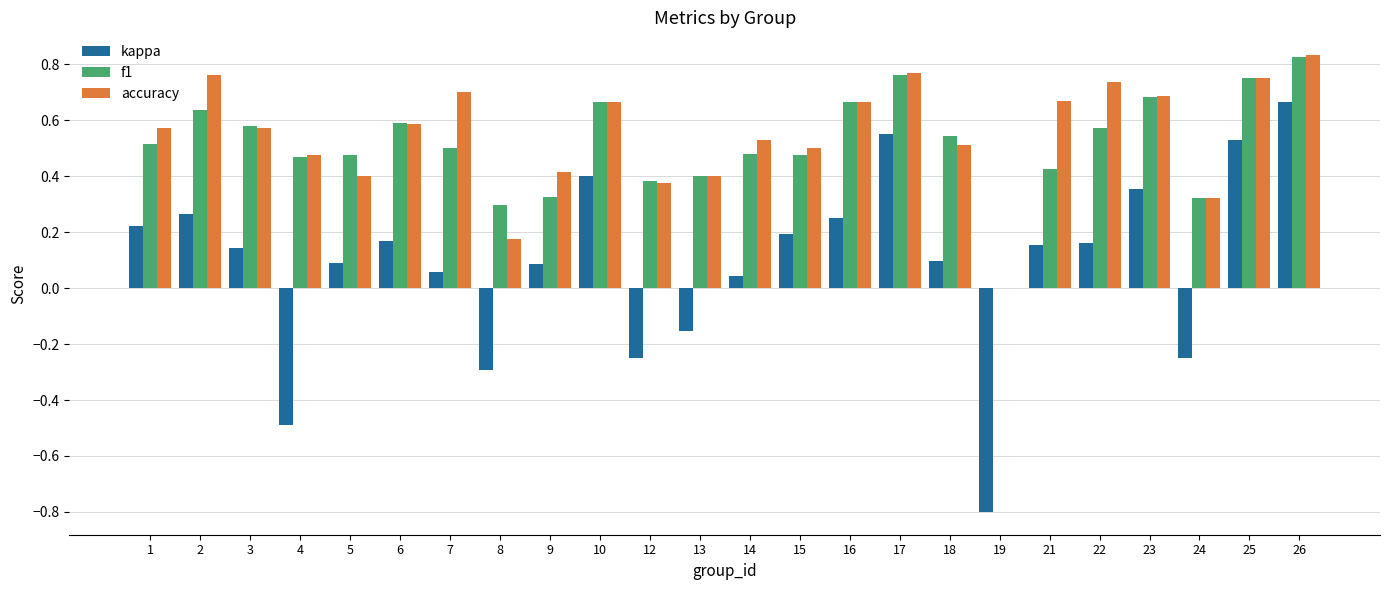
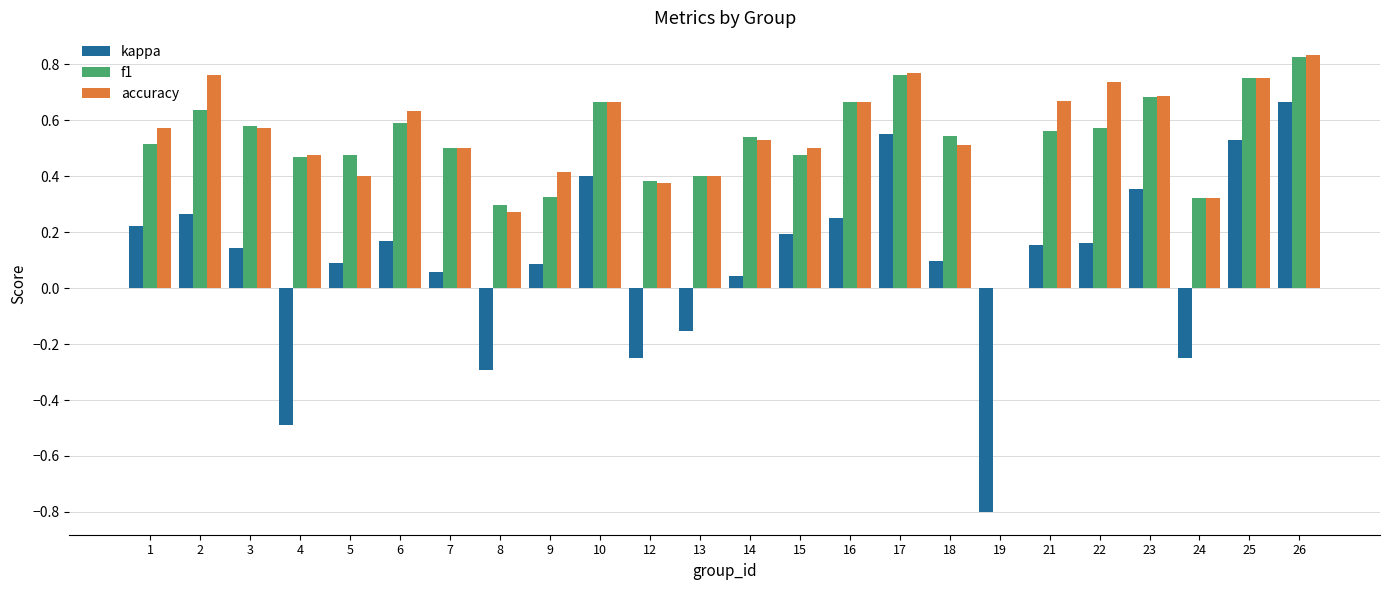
accuracy, 6: 0.59 -> 0.63
accuracy, 7: 0.7 -> 0.5
accuracy, 8: 0.18 -> 0.27
f1, 14: 0.48 -> 0.54
f1, 21: 0.43 -> 0.56
